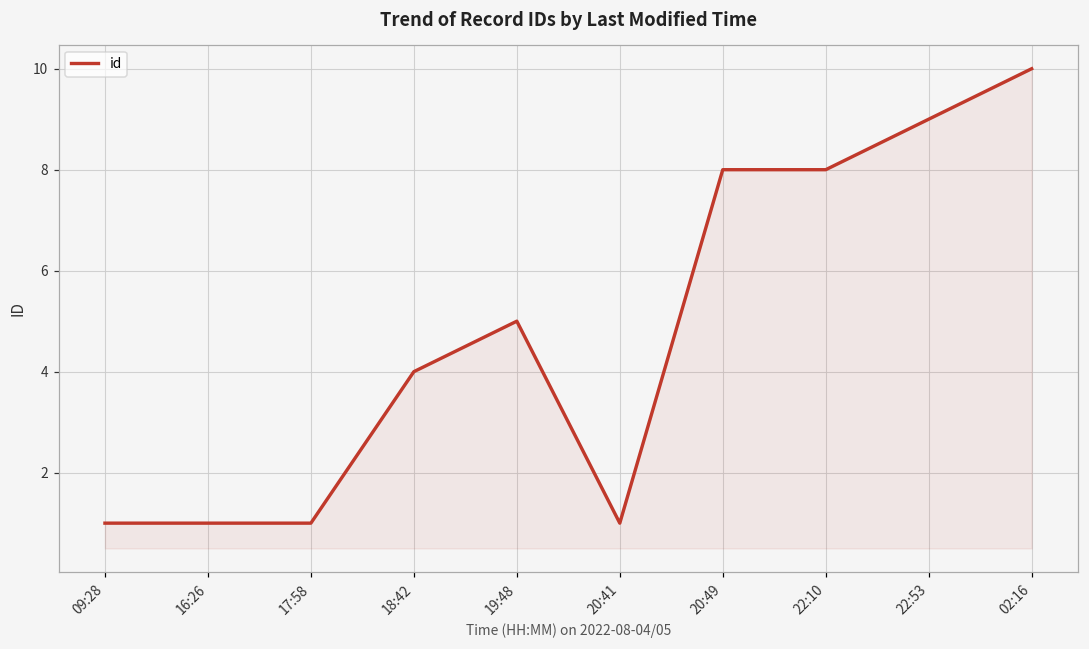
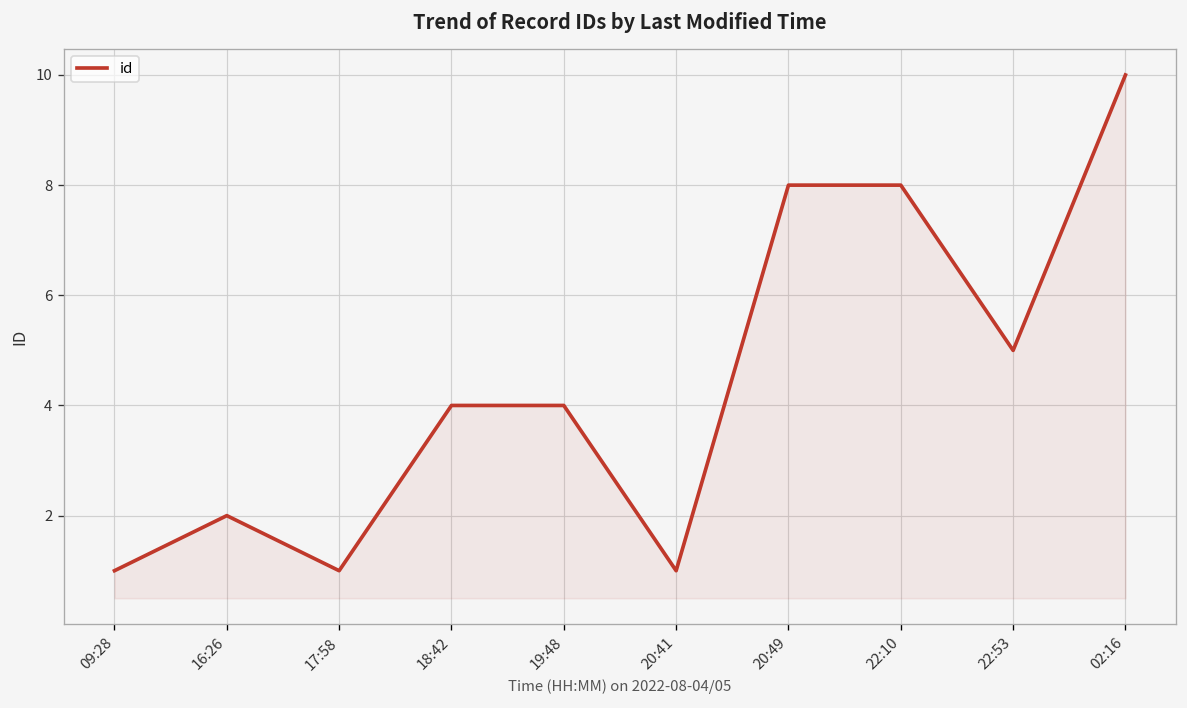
16:26: 1 -> 2
19:48: 5 -> 4
22:53: 9 -> 5
